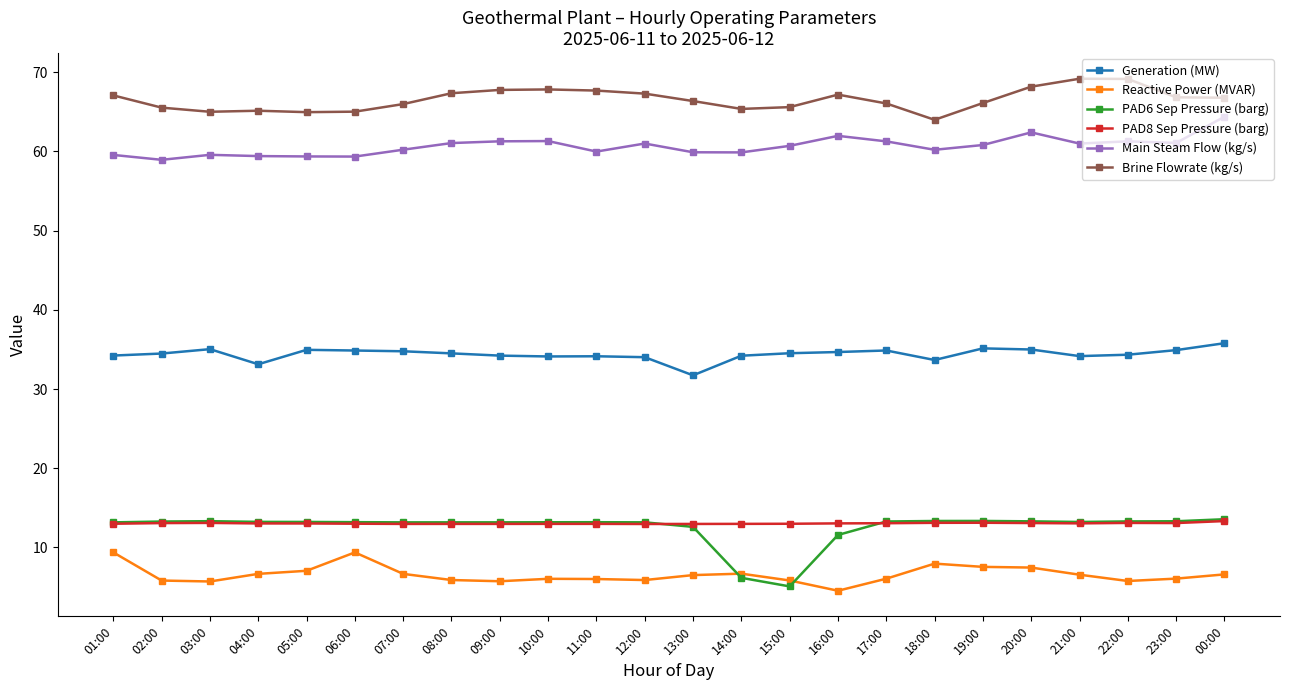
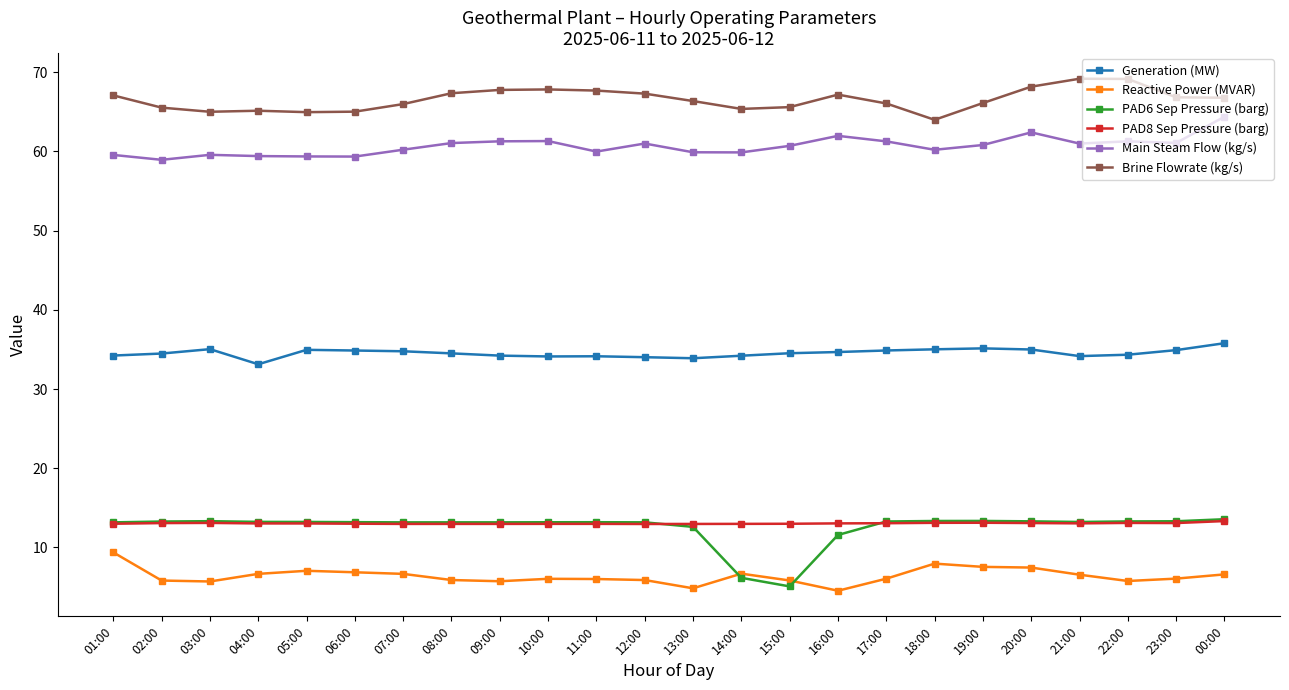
Reactive Power (MVAR), 06:00: 9 -> 7
Generation (MW), 13:00: 32 -> 34
Reactive Power (MVAR), 13:00: 7 -> 5
Generation (MW), 18:00: 34 -> 35
